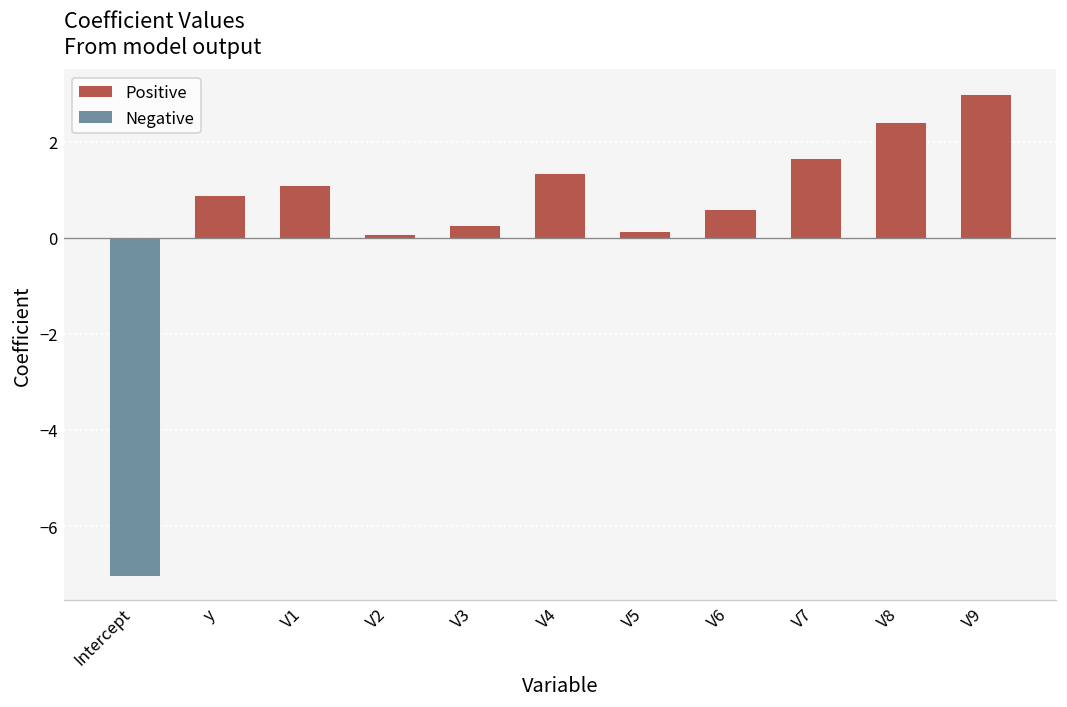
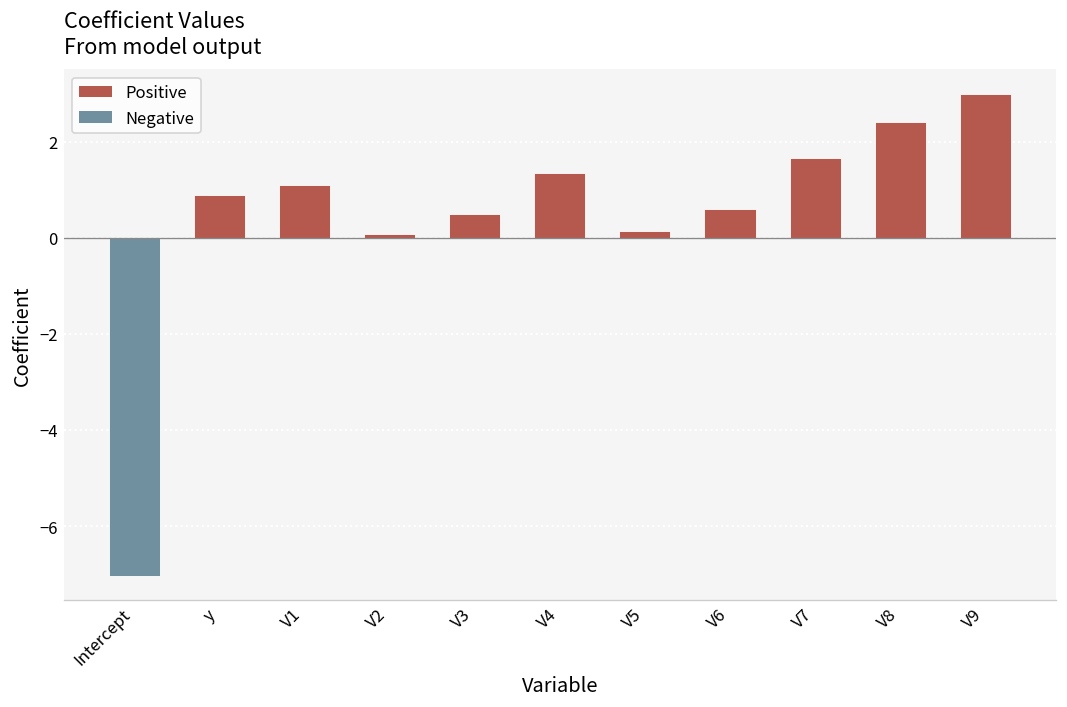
V3: 0.3 -> 0.5
